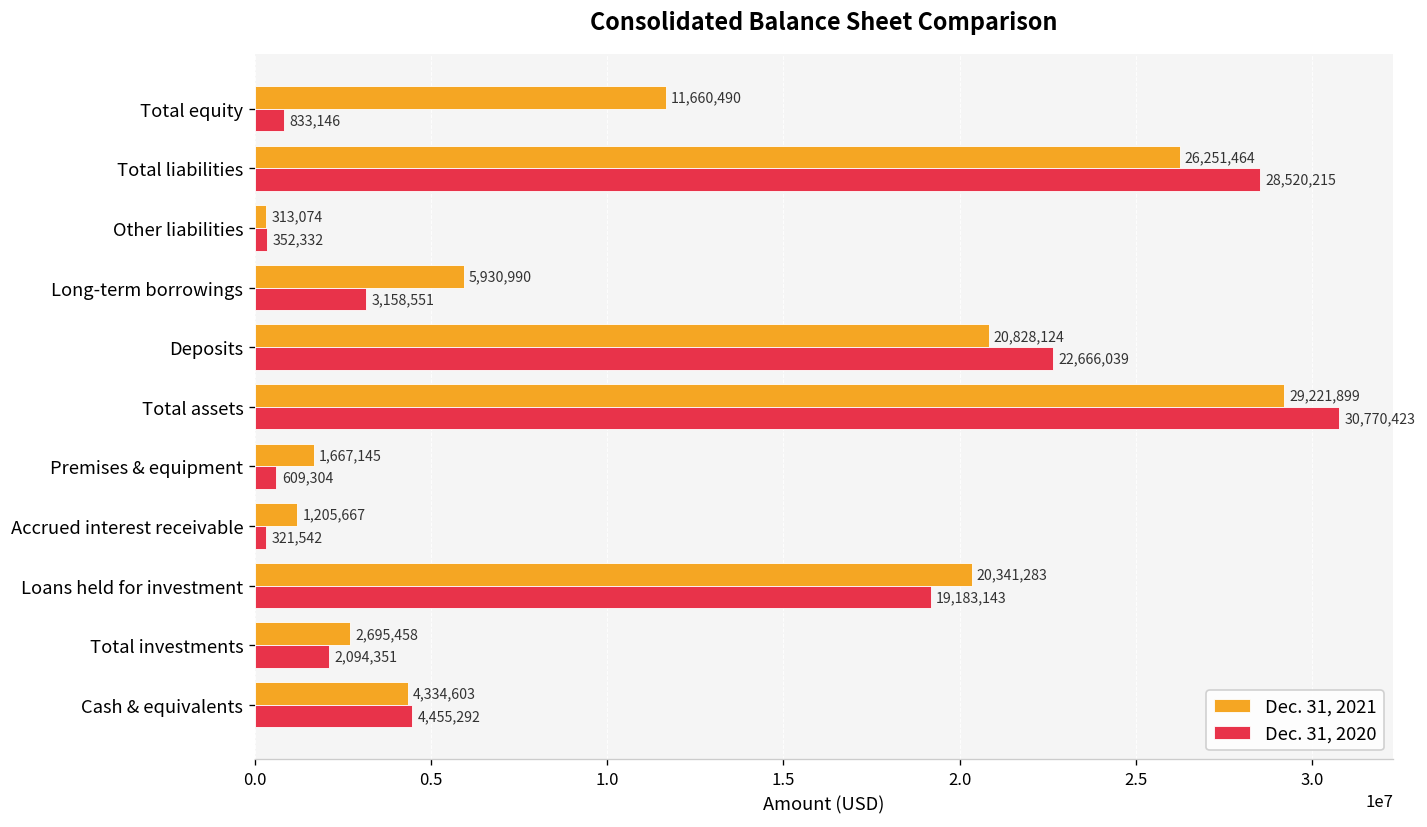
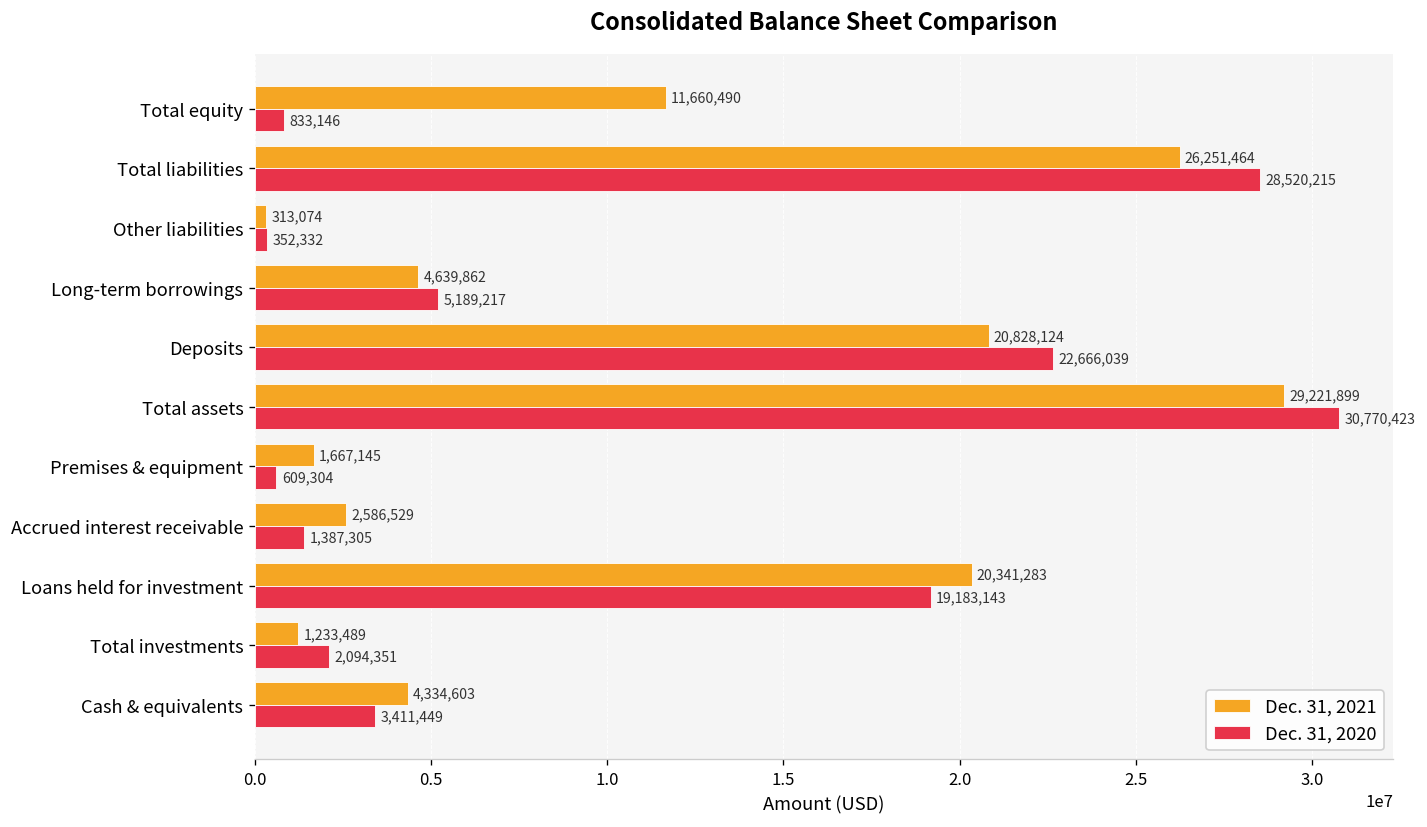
Dec. 31, 2021, Long-term borrowings: 5,930,990 -> 4,639,862
Dec. 31, 2020, Long-term borrowings: 3,158,551 -> 5,189,217
Dec. 31, 2021, Accrued interest receivable: 1,205,667 -> 2,586,529
Dec. 31, 2020, Accrued interest receivable: 321,542 -> 1,387,305
Dec. 31, 2021, Total investments: 2,695,458 -> 1,233,489
Dec. 31, 2020, Cash & equivalents: 4,455,292 -> 3,411,449
